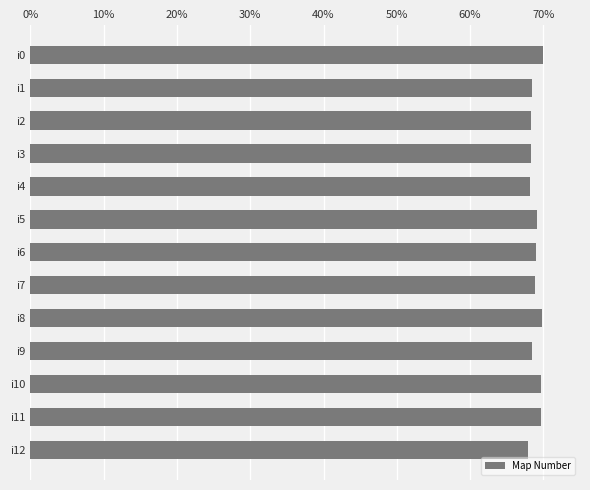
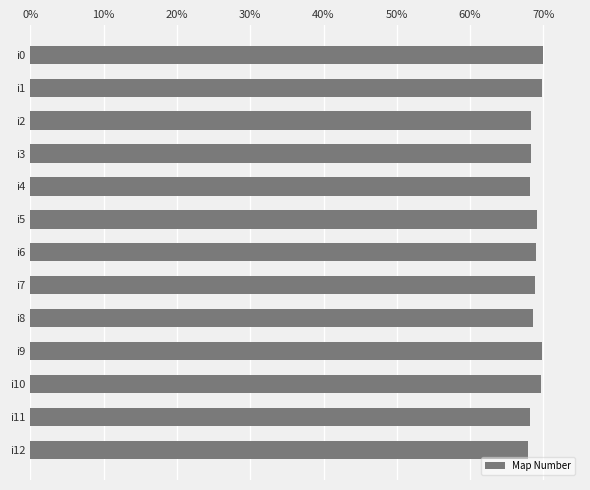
i1: 68% -> 70%
i8: 70% -> 69%
i9: 68% -> 70%
i11: 70% -> 68%
